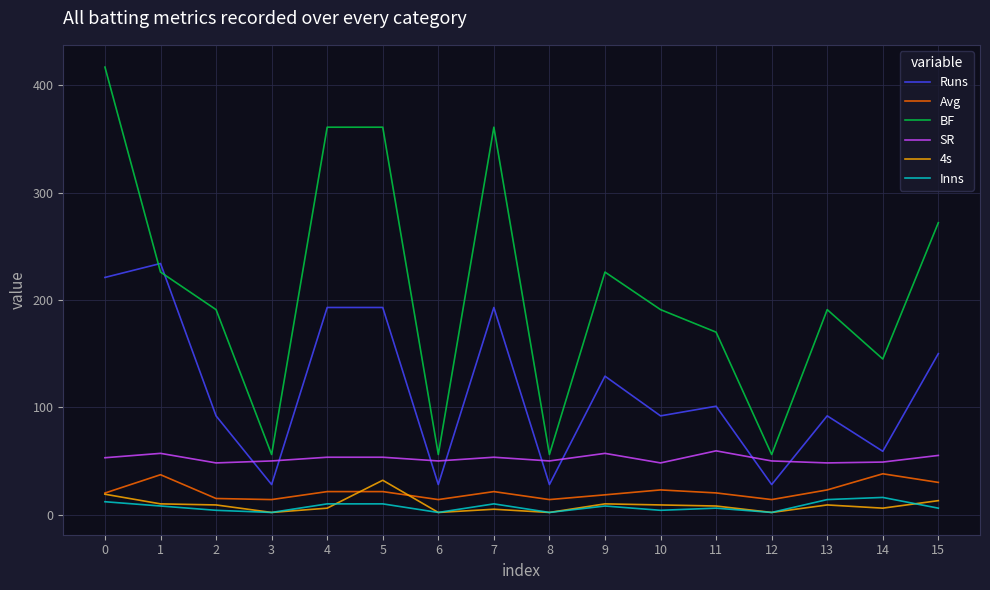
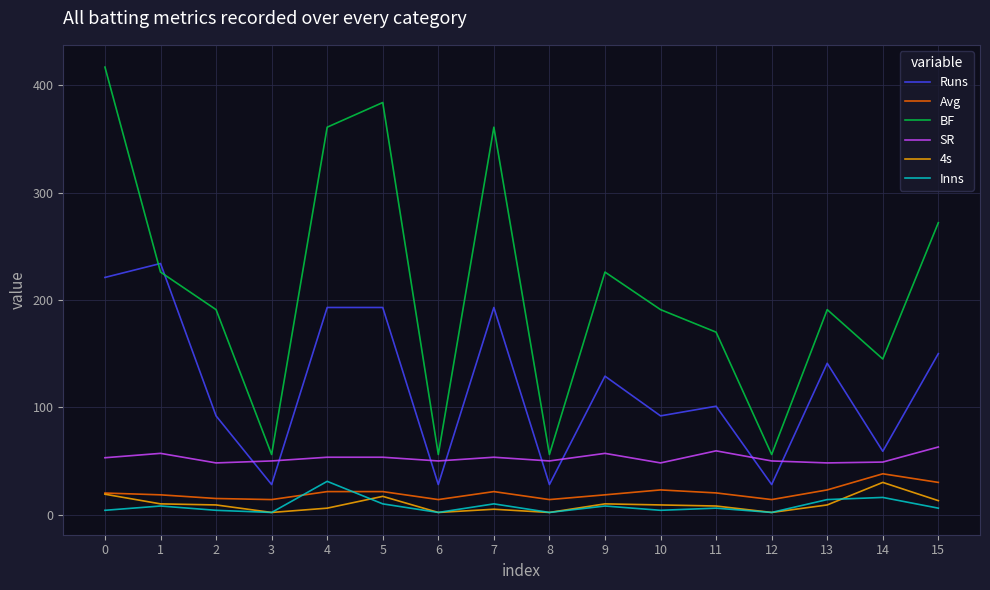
Inns, 0: 12 -> 4
Avg, 1: 37 -> 18
Inns, 4: 10 -> 31
BF, 5: 361 -> 384
4s, 5: 32 -> 17
Runs, 13: 92 -> 141
4s, 14: 6 -> 30
SR, 15: 55 -> 63
